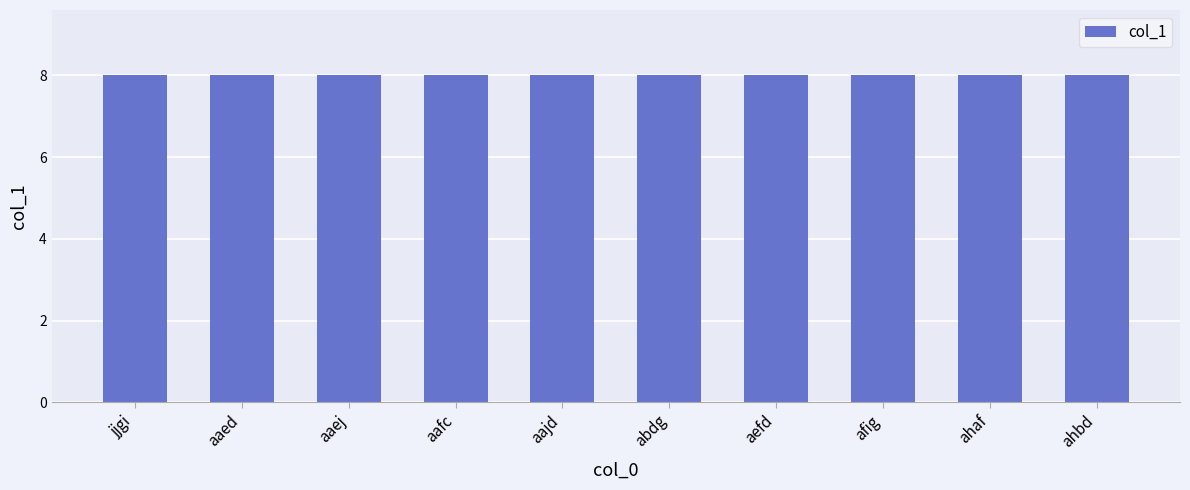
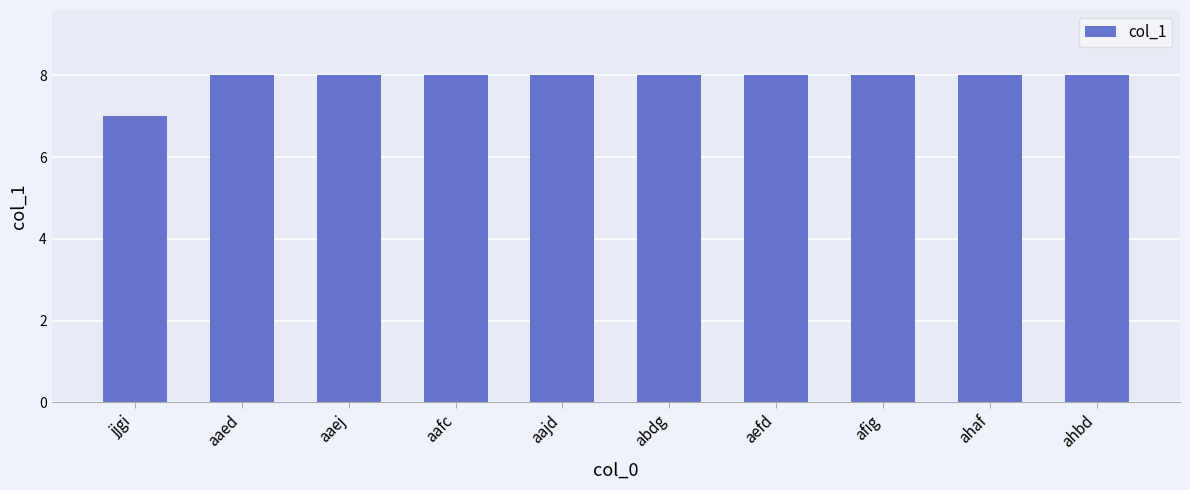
jjgi: 8 -> 7
